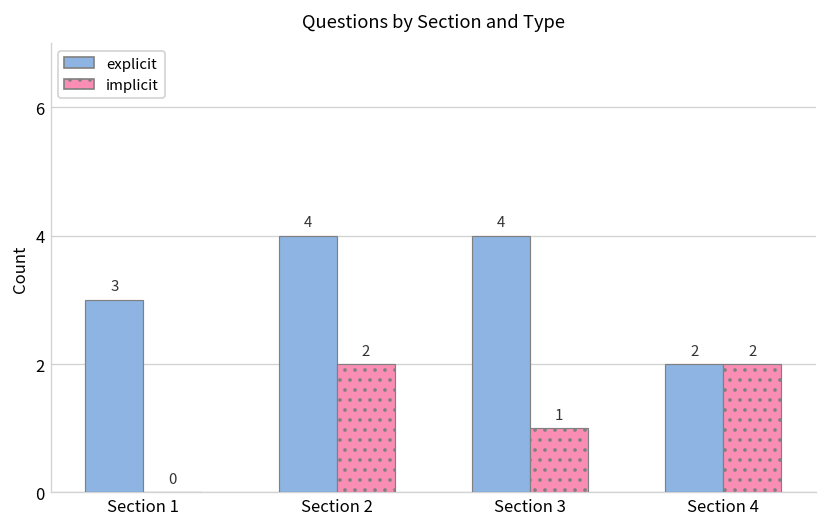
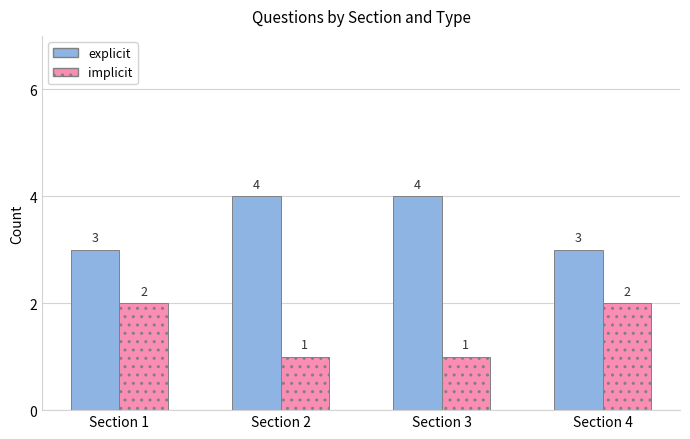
implicit, Section 1: 0 -> 2
implicit, Section 2: 2 -> 1
explicit, Section 4: 2 -> 3
